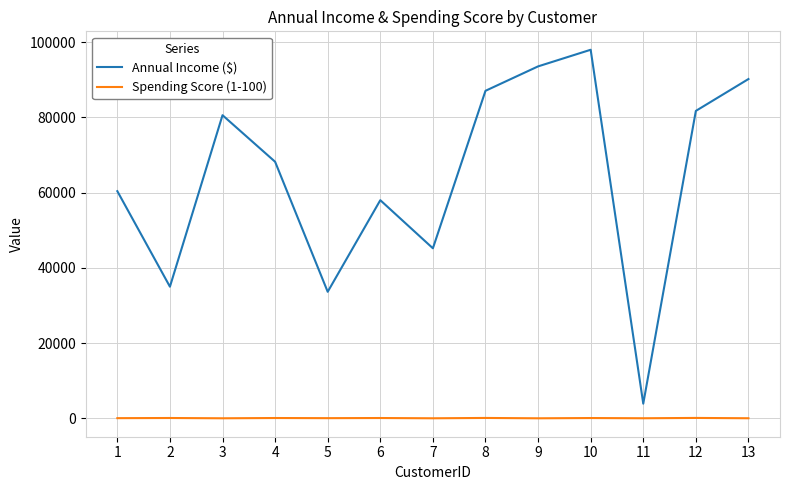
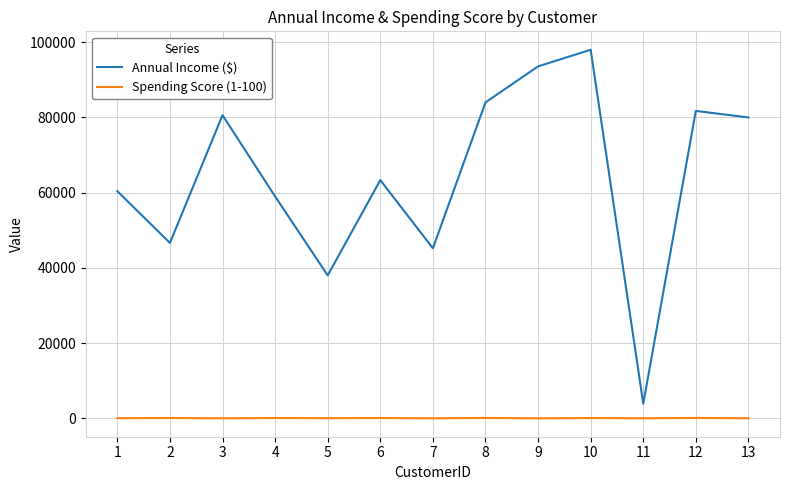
Annual Income ($), 2: 35000 -> 47000
Annual Income ($), 4: 68000 -> 59000
Annual Income ($), 5: 34000 -> 38000
Annual Income ($), 6: 58000 -> 63000
Annual Income ($), 8: 87000 -> 84000
Annual Income ($), 13: 90000 -> 80000
